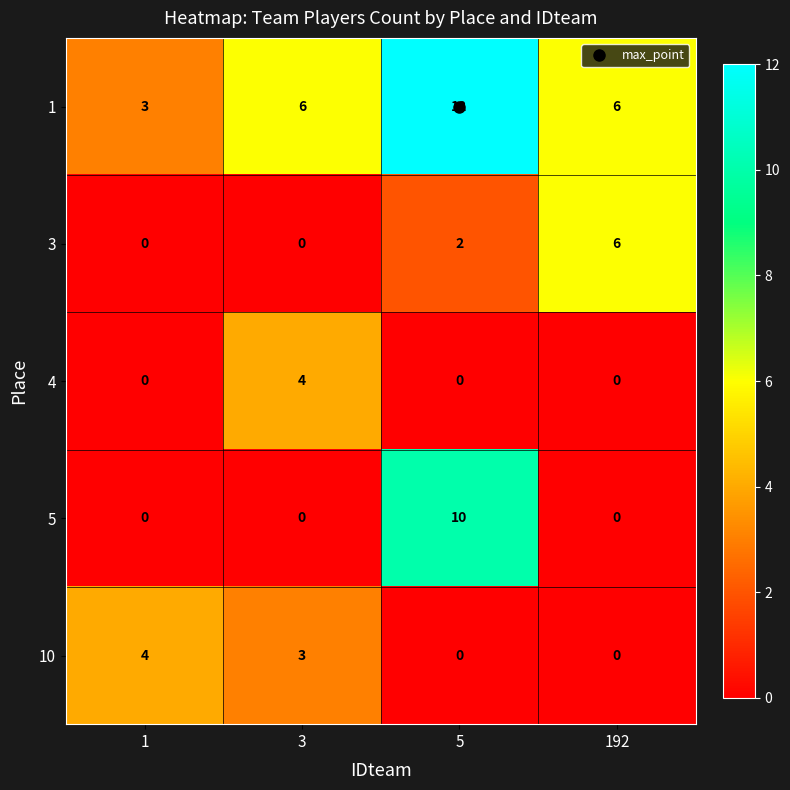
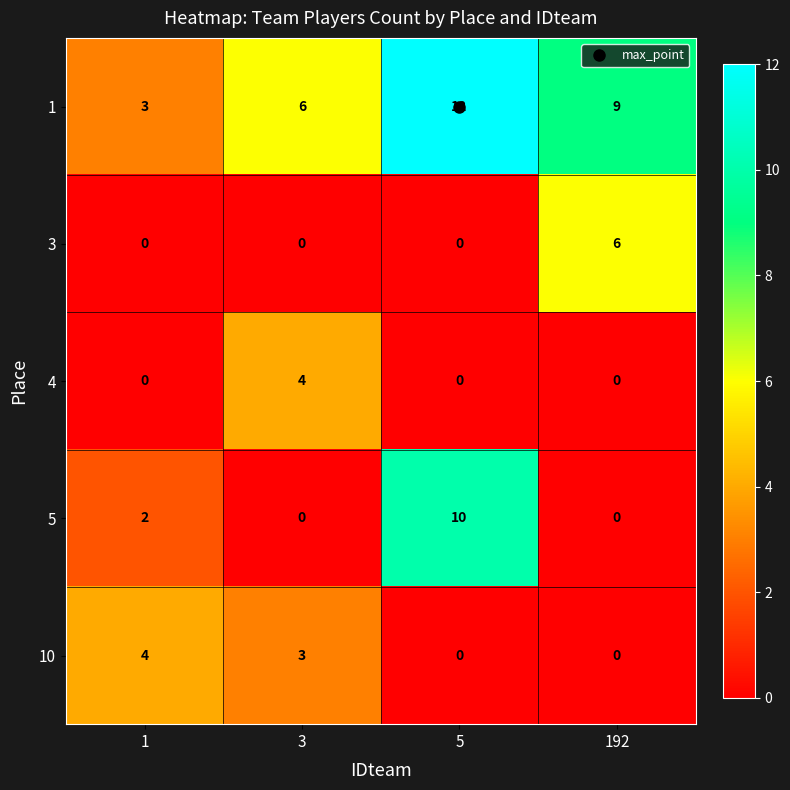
1, 192: 6 -> 9
3, 5: 2 -> 0
5, 1: 0 -> 2
